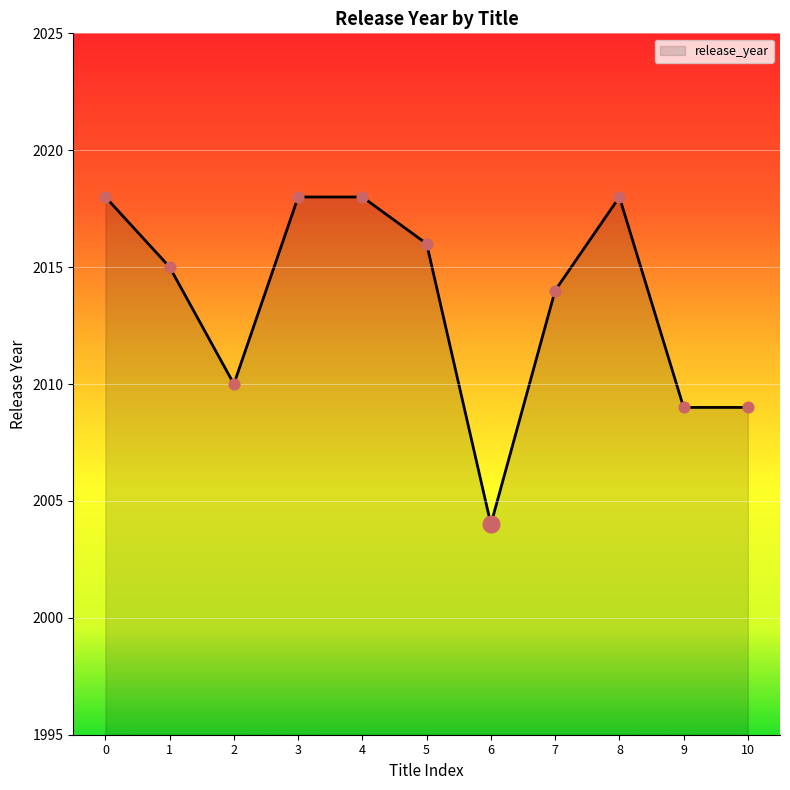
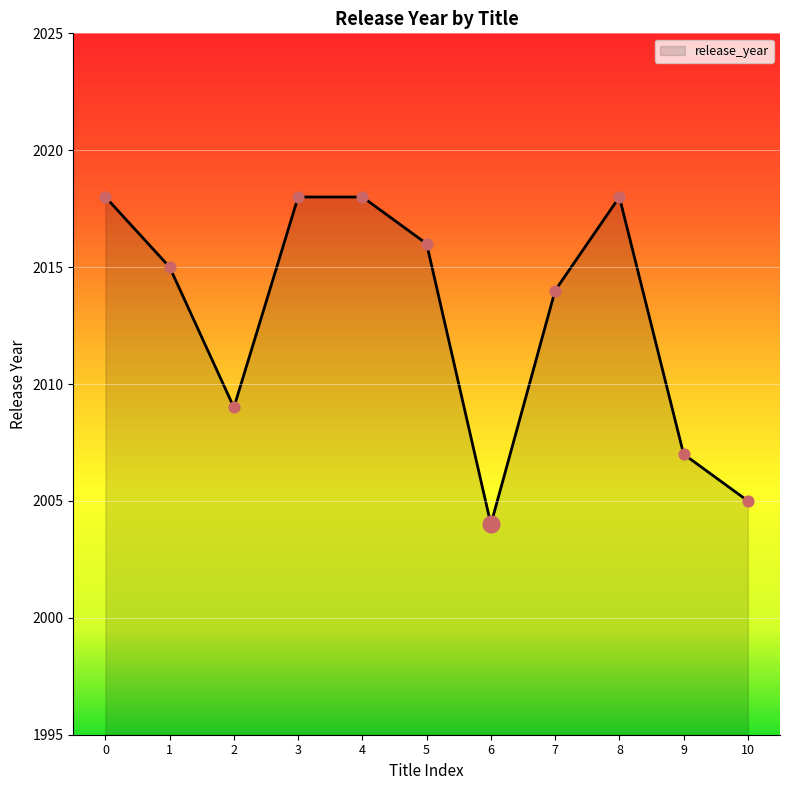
release_year, 2: 2010 -> 2009
release_year, 9: 2009 -> 2007
release_year, 10: 2009 -> 2005
